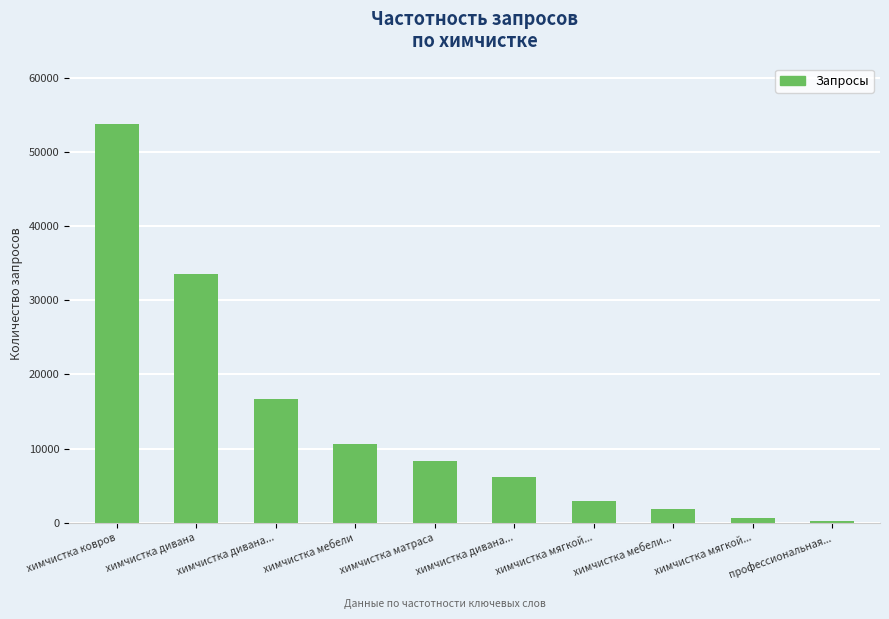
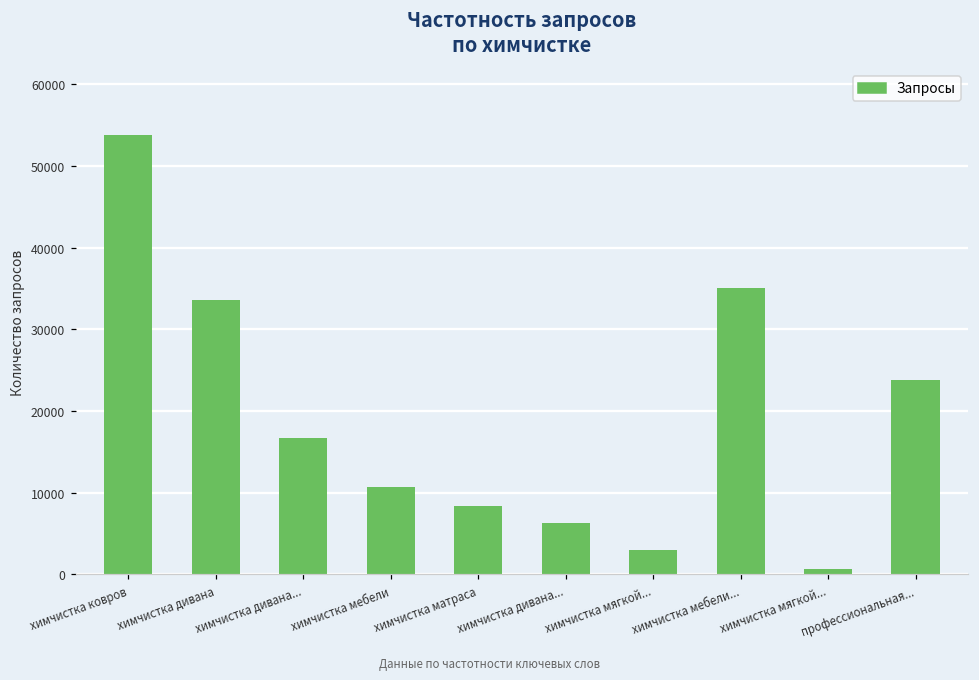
химчистка мебели...: 2000 -> 35000
профессиональная...: 0 -> 24000
